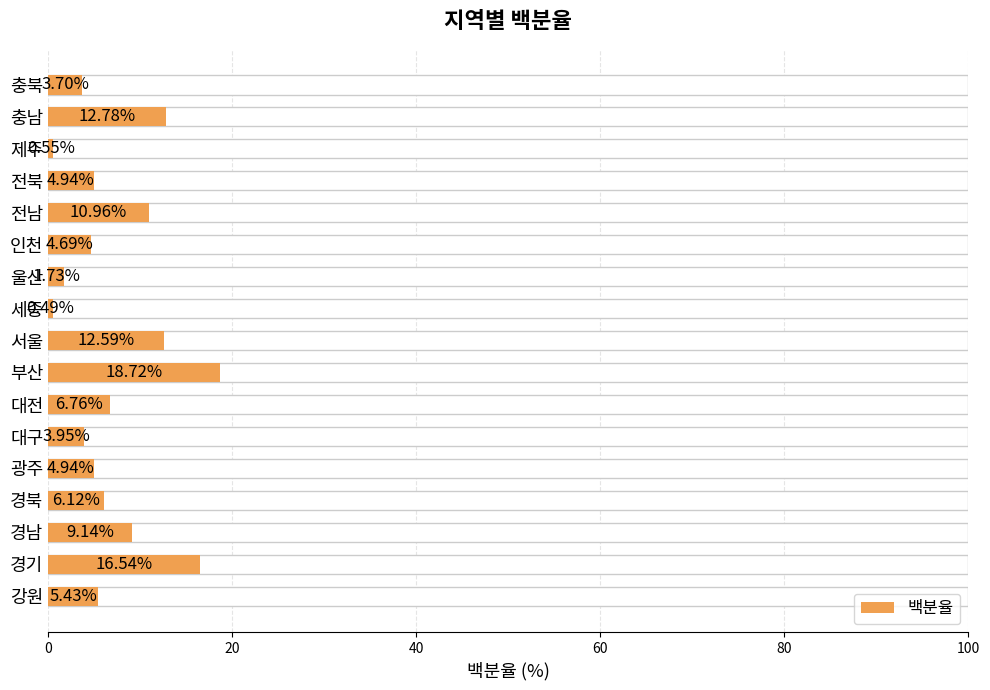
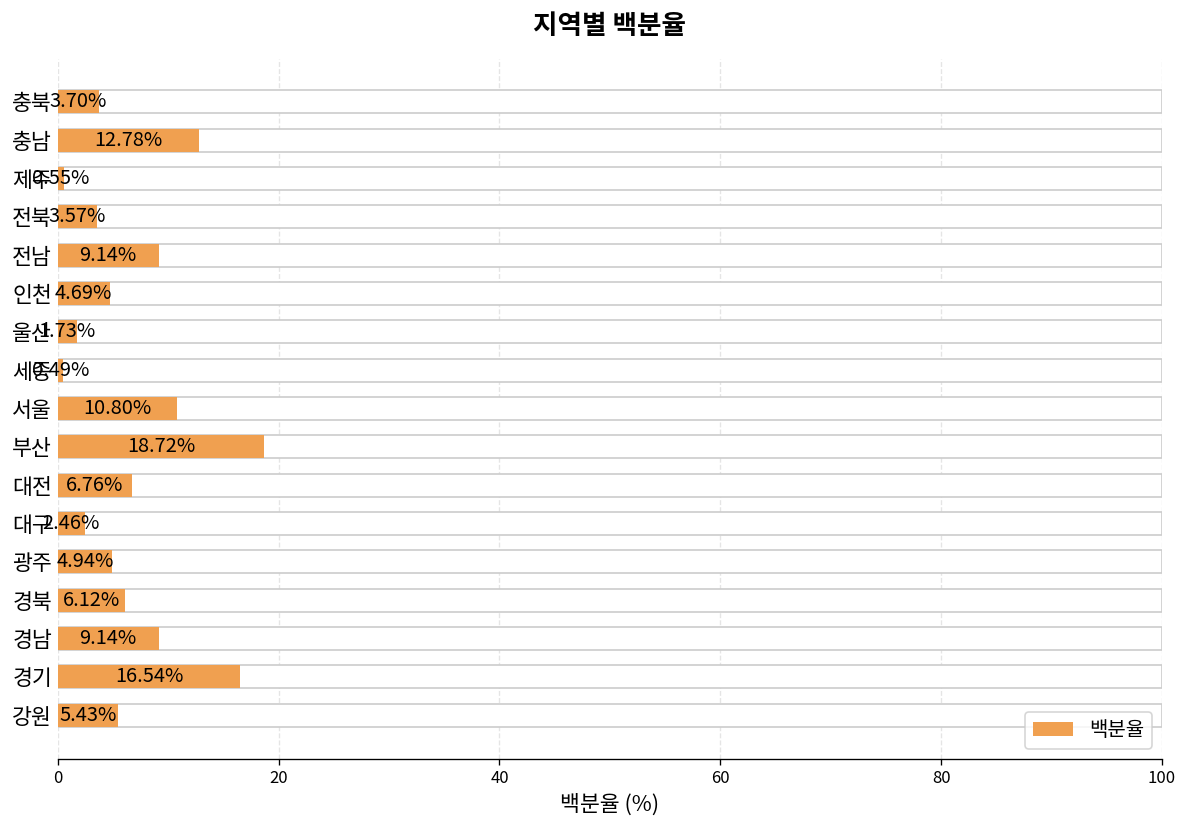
백분율, 전북: 4.94% -> 3.57%
백분율, 전남: 10.96% -> 9.14%
백분율, 서울: 12.59% -> 10.80%
백분율, 대구: 3.95% -> 2.46%
